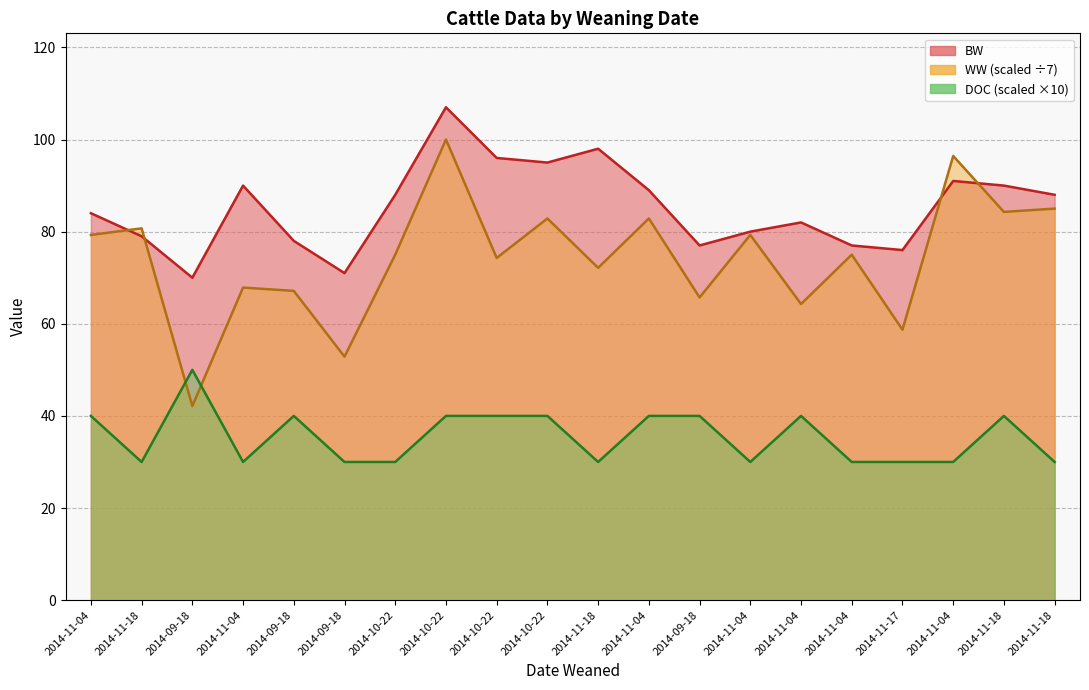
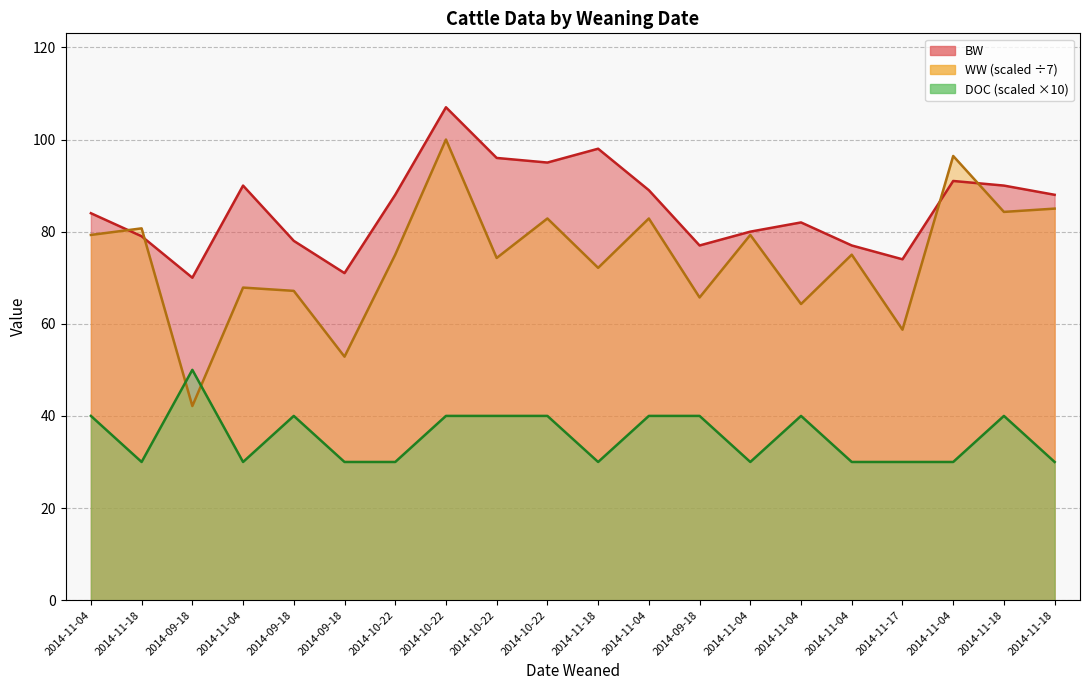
BW, 2014-11-17: 76 -> 74
